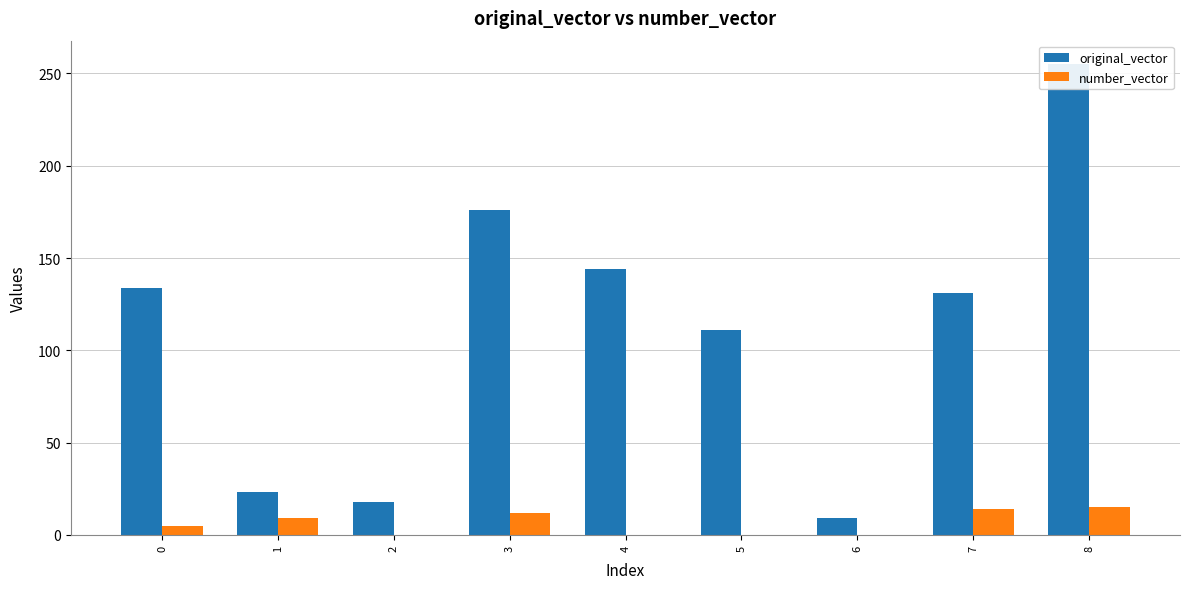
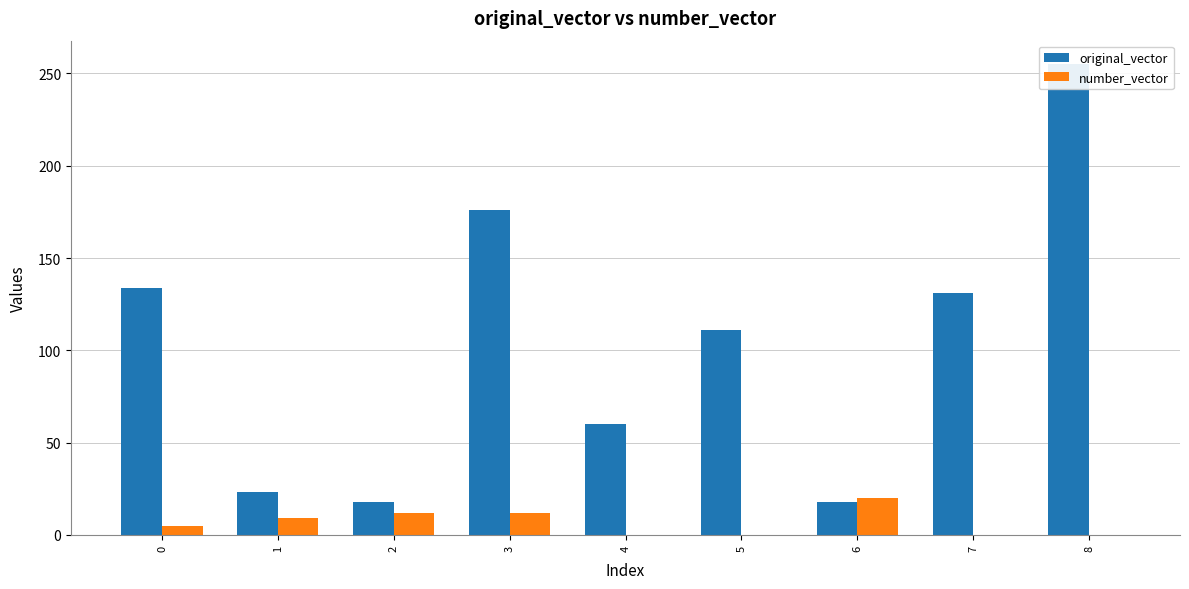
number_vector, 2: 0 -> 12
original_vector, 4: 144 -> 60
original_vector, 6: 9 -> 18
number_vector, 6: 0 -> 20
number_vector, 7: 14 -> 0
number_vector, 8: 15 -> 0
